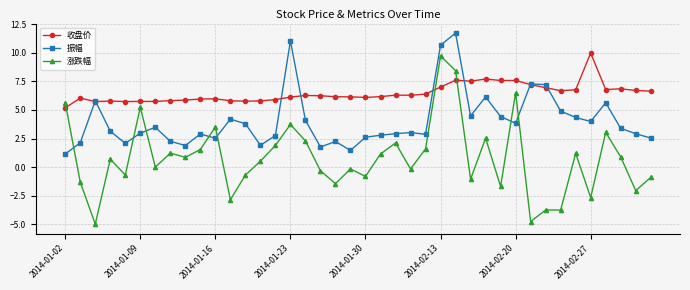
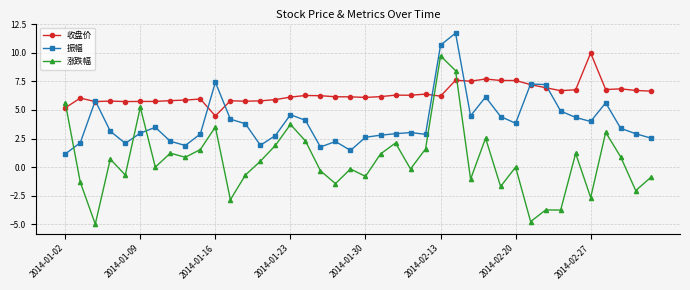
收盘价, 2014-01-16: 6.0 -> 4.5
振幅, 2014-01-16: 2.5 -> 7.4
振幅, 2014-01-23: 11.0 -> 4.6
收盘价, 2014-02-13: 7.0 -> 6.2
涨跌幅, 2014-02-20: 6.5 -> 0.0
